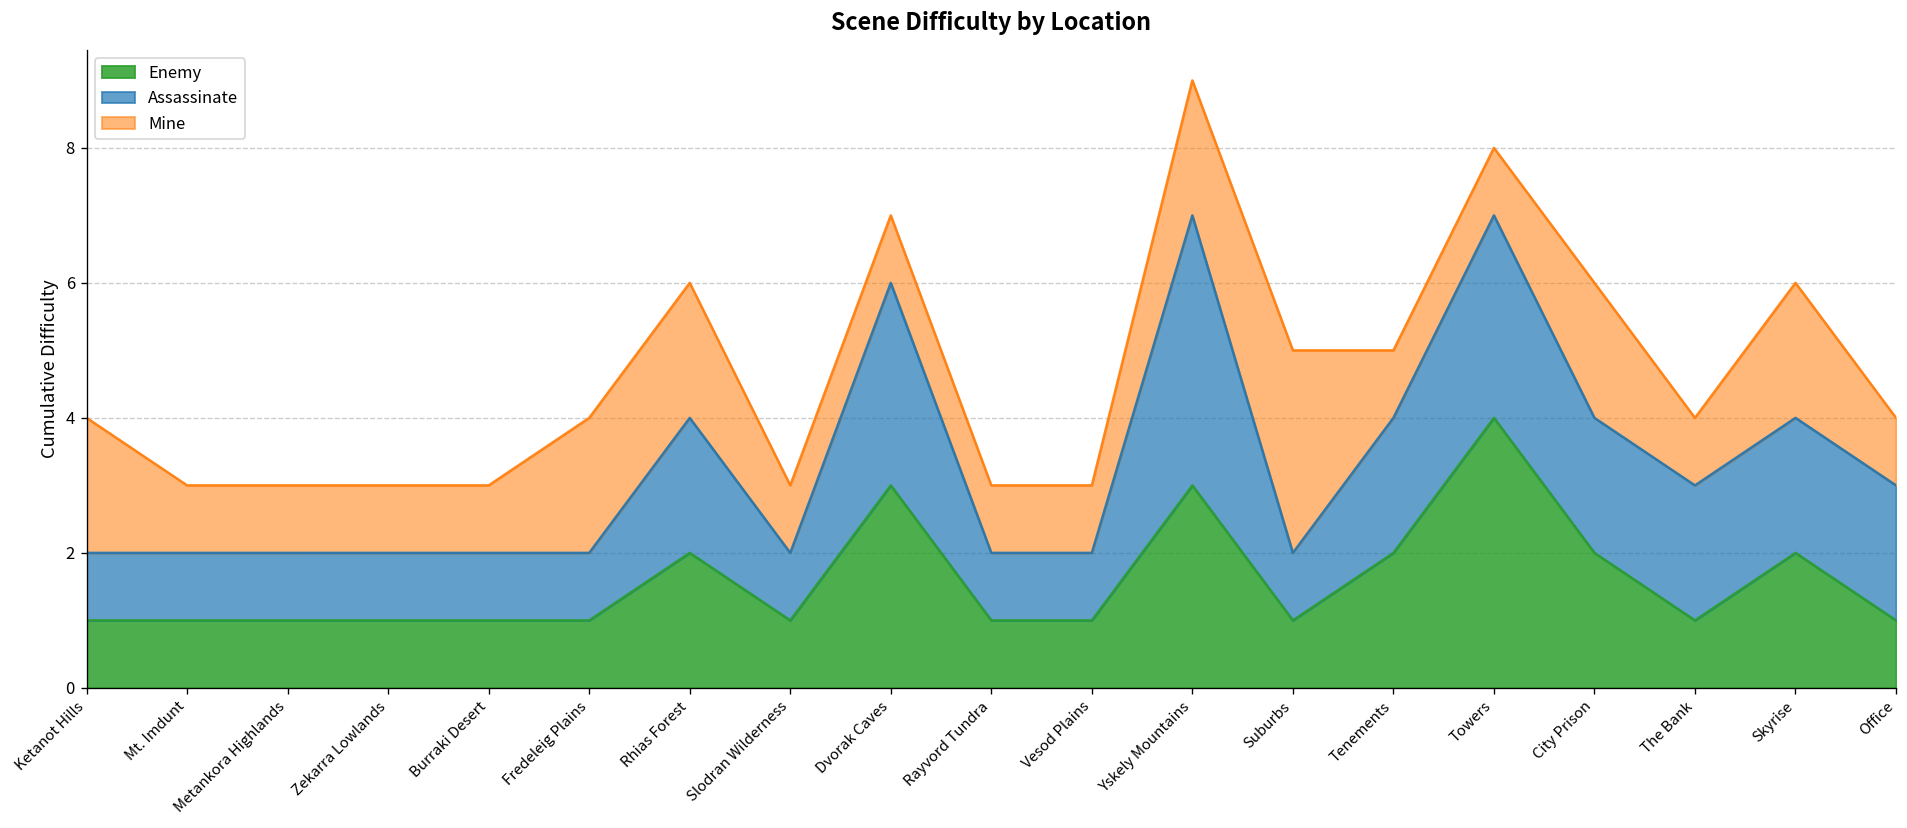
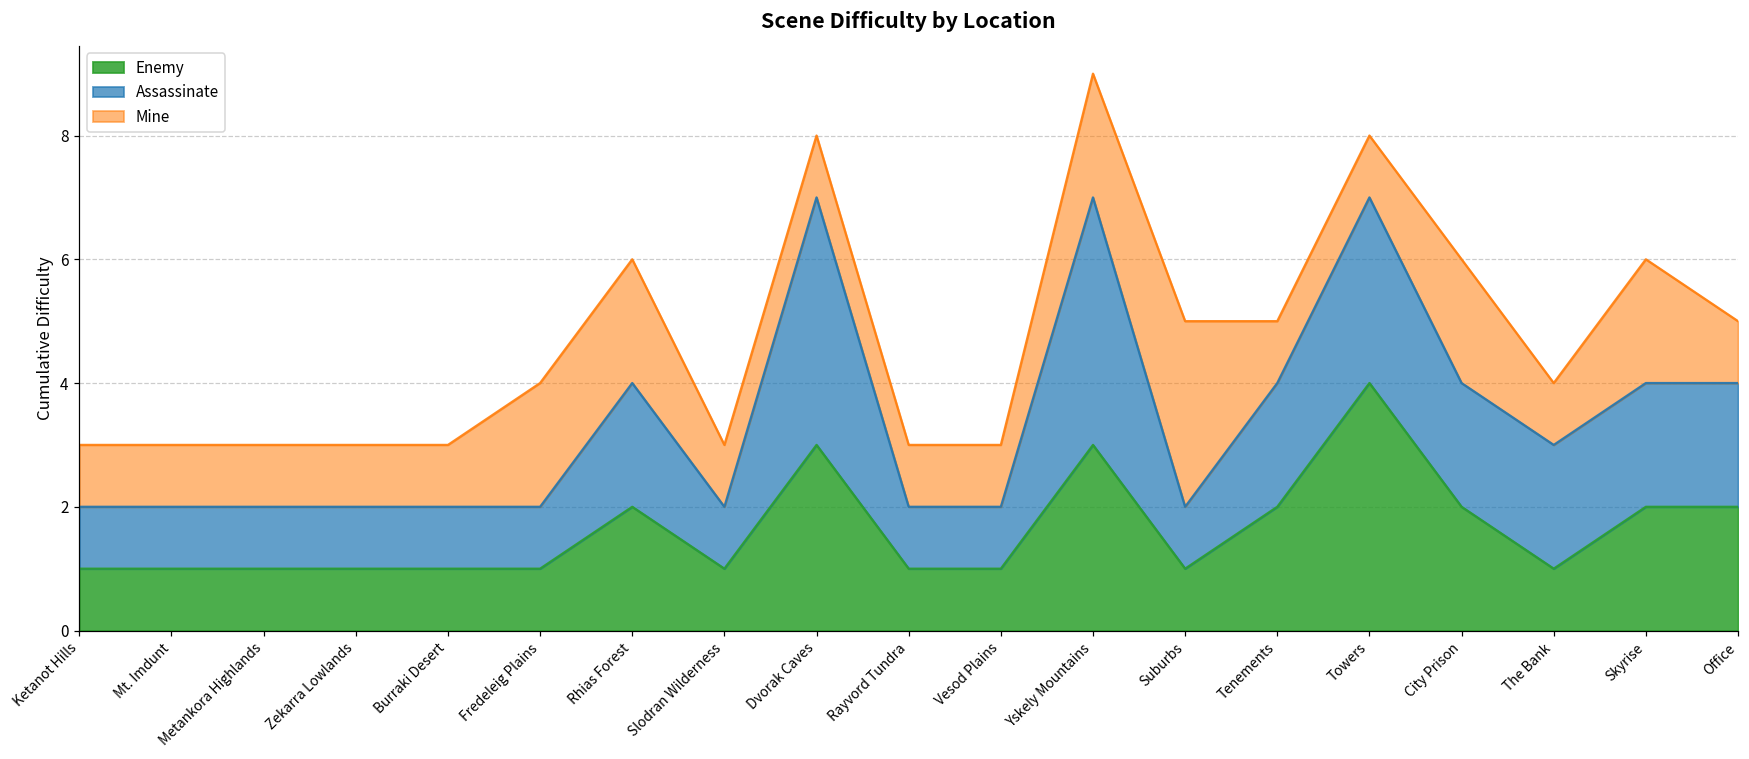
Mine, Ketanot Hills: 2 -> 1
Assassinate, Dvorak Caves: 3 -> 4
Enemy, Office: 1 -> 2
